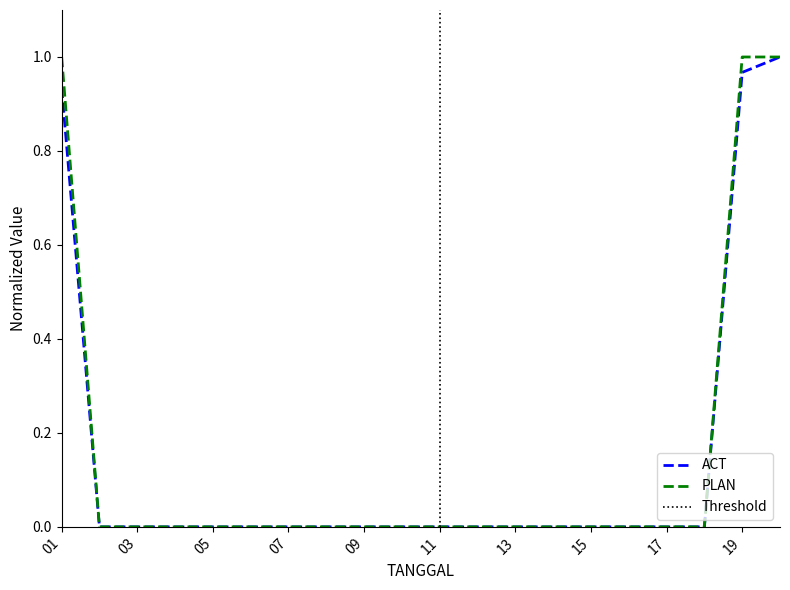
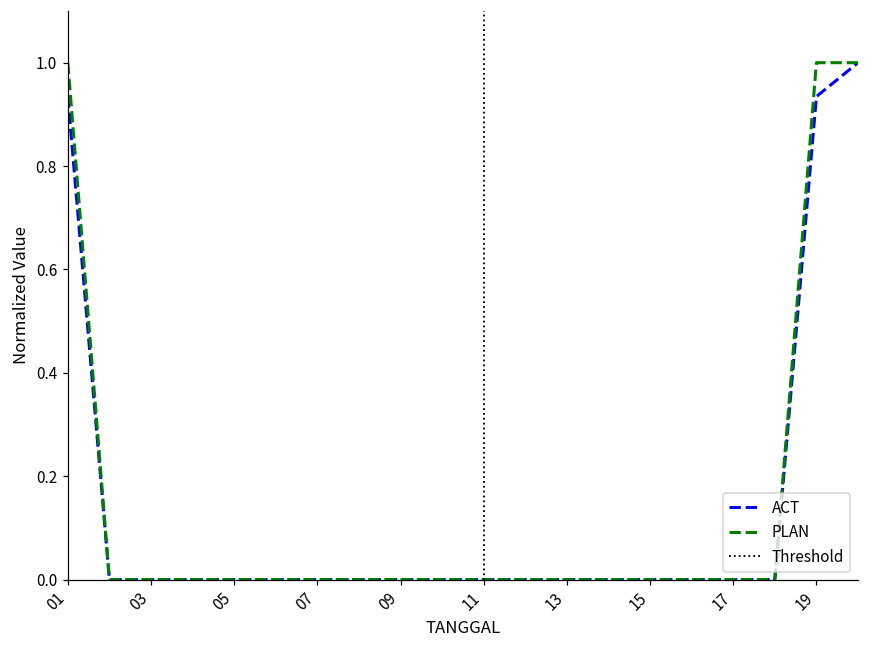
ACT, 19: 0.97 -> 0.93
